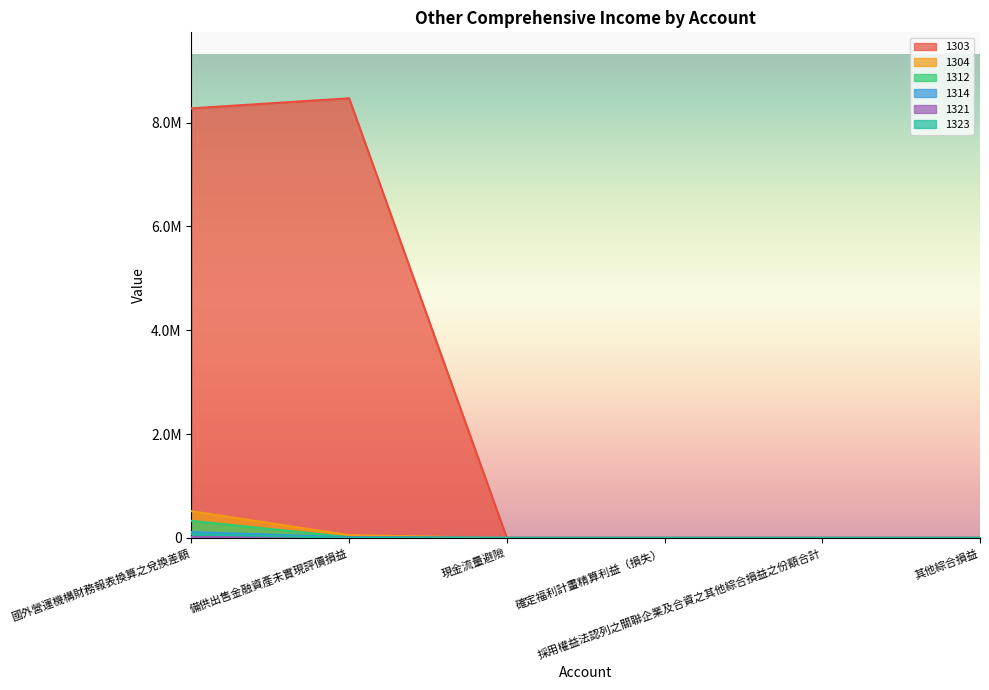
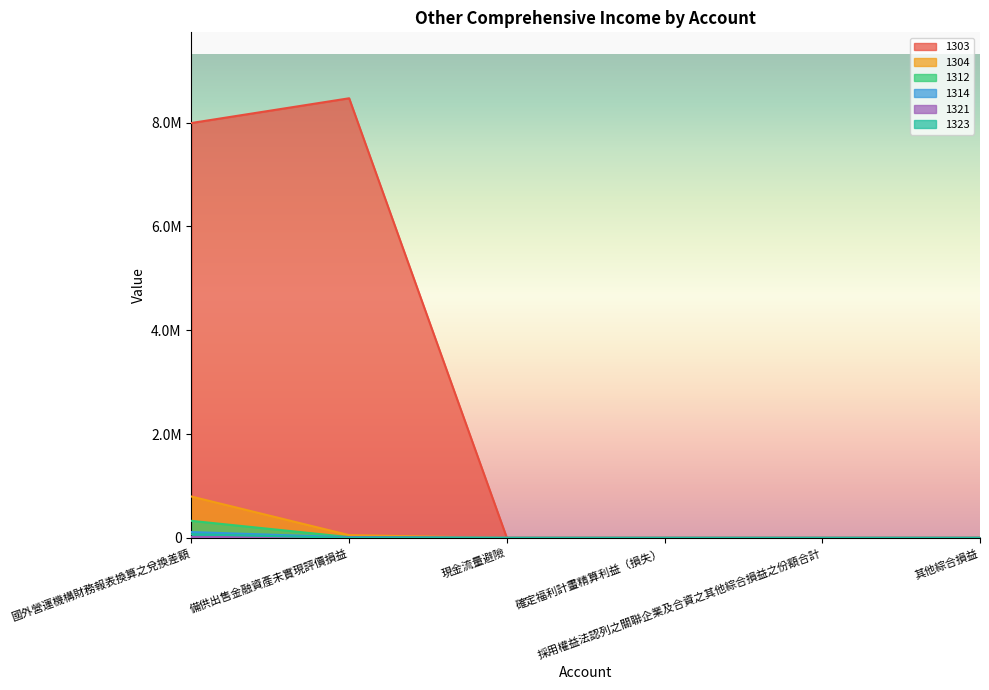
1303, 國外營運機構財務報表換算之兌換差額: 8300000 -> 8000000
1304, 國外營運機構財務報表換算之兌換差額: 500000 -> 800000
